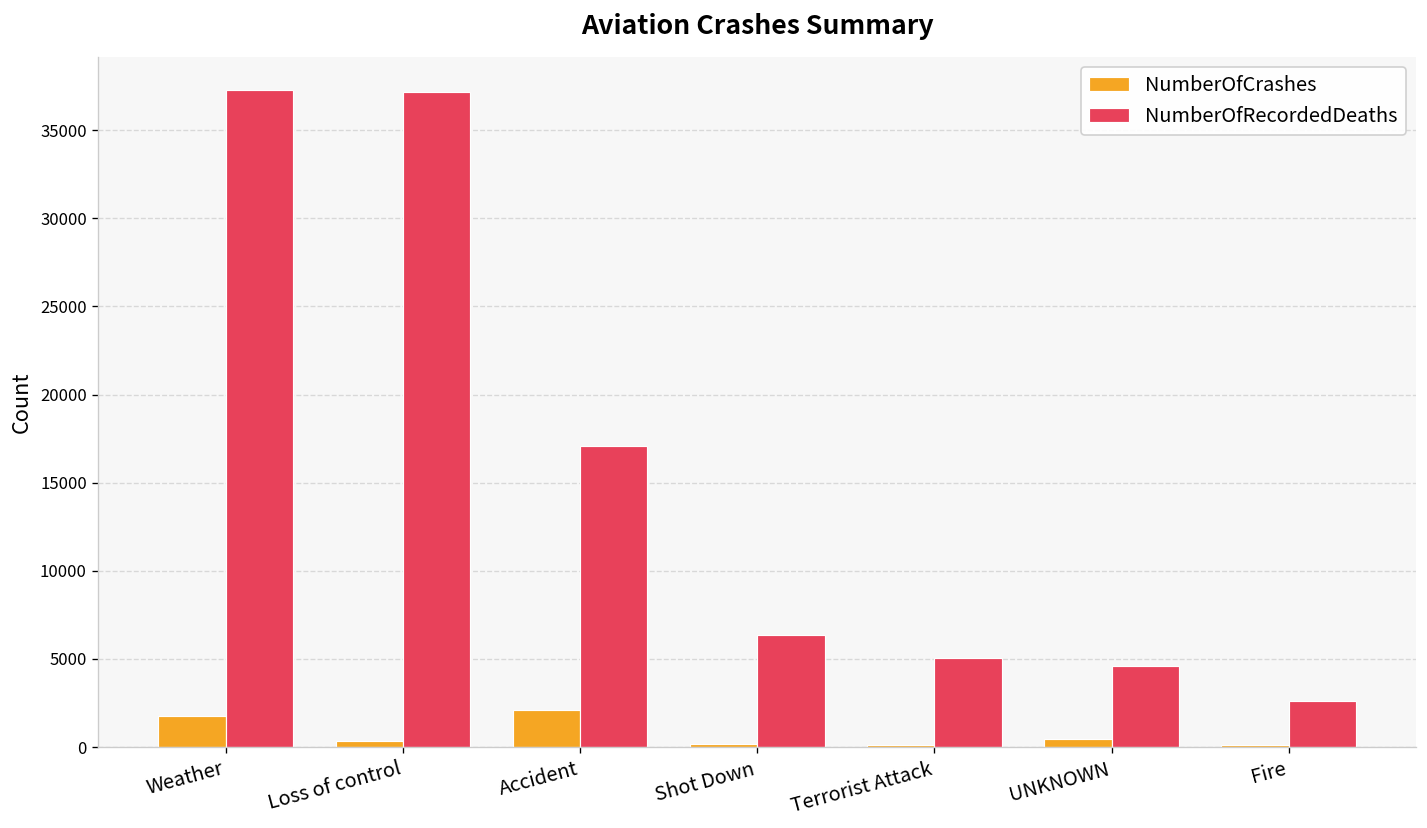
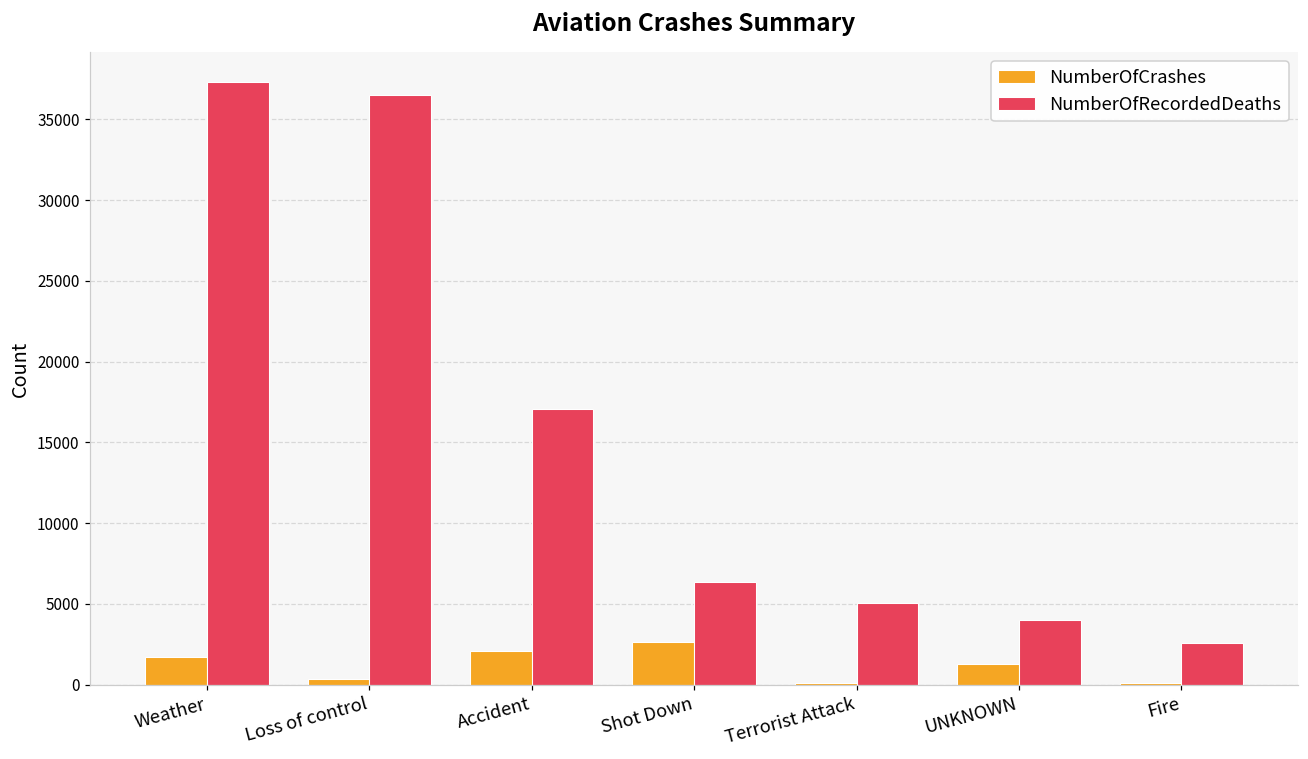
NumberOfRecordedDeaths, Loss of control: 37200 -> 36500
NumberOfCrashes, Shot Down: 200 -> 2600
NumberOfCrashes, UNKNOWN: 500 -> 1300
NumberOfRecordedDeaths, UNKNOWN: 4600 -> 4000
